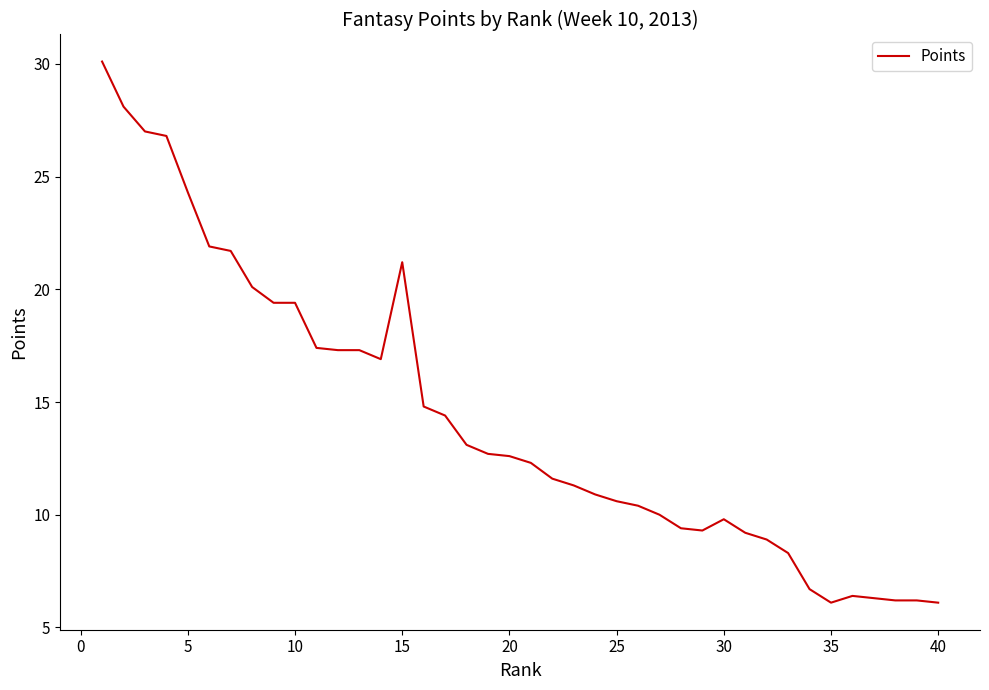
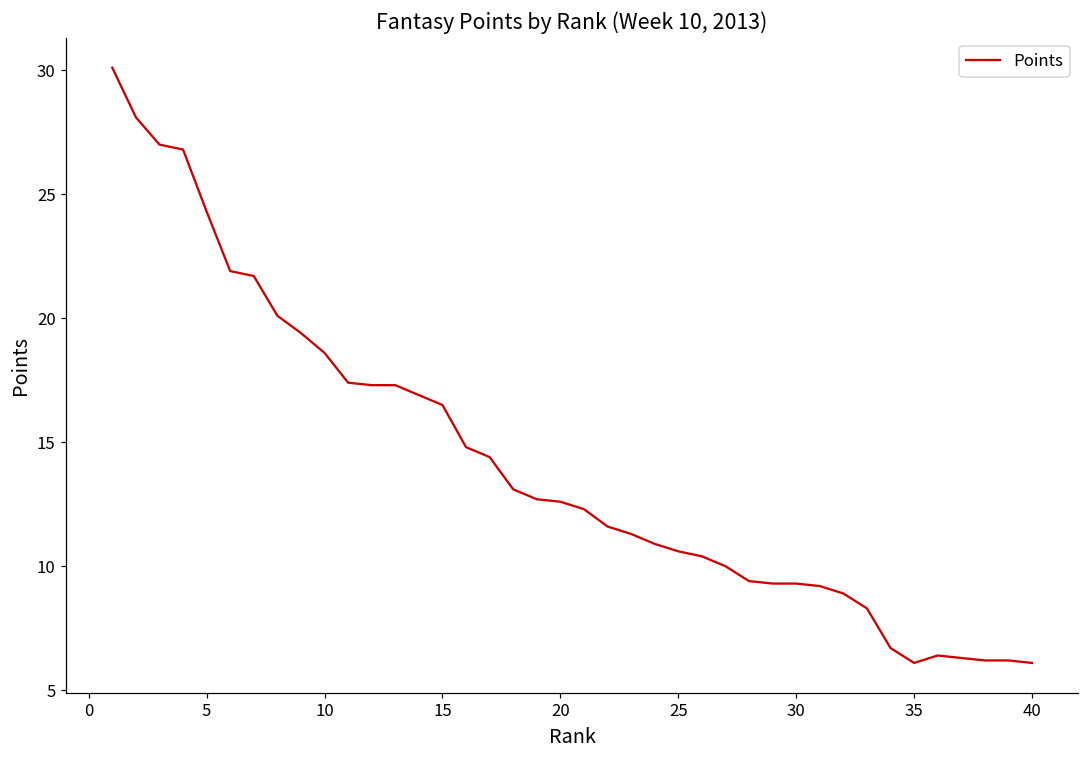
10: 19.4 -> 18.6
15: 21.2 -> 16.5
30: 9.8 -> 9.3
